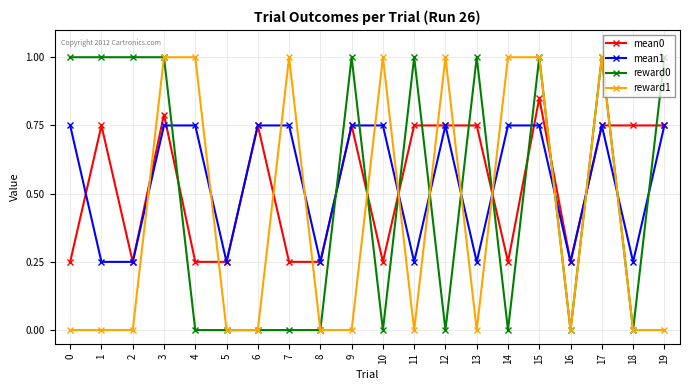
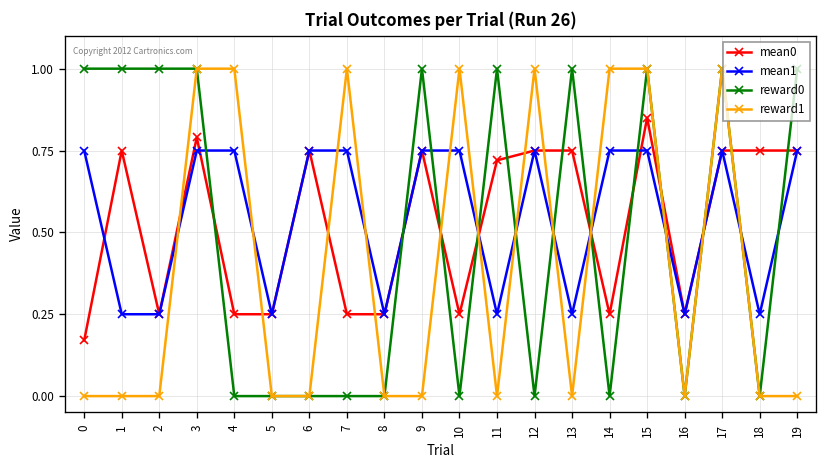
mean0, 0: 0.25 -> 0.17
mean0, 11: 0.75 -> 0.72
